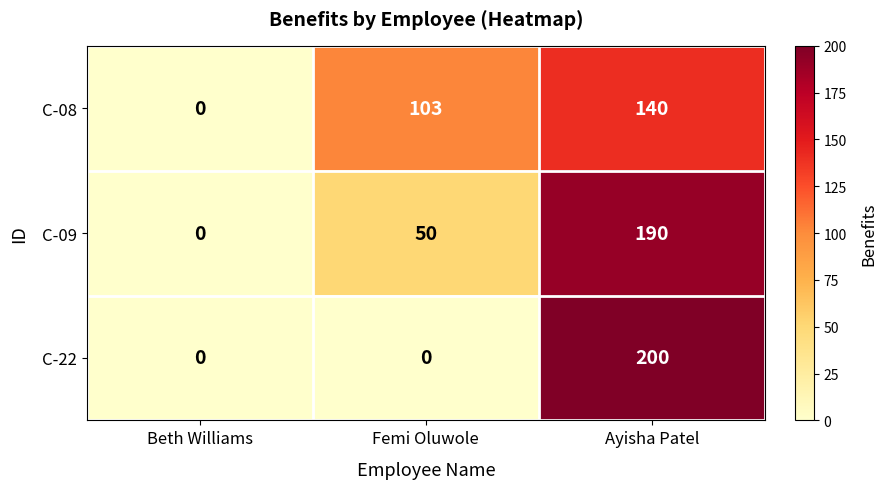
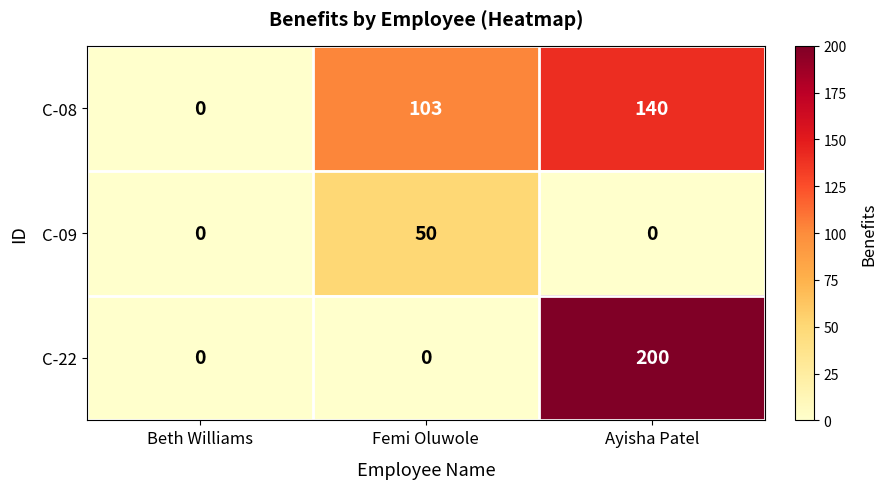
C-09, Ayisha Patel: 190 -> 0
